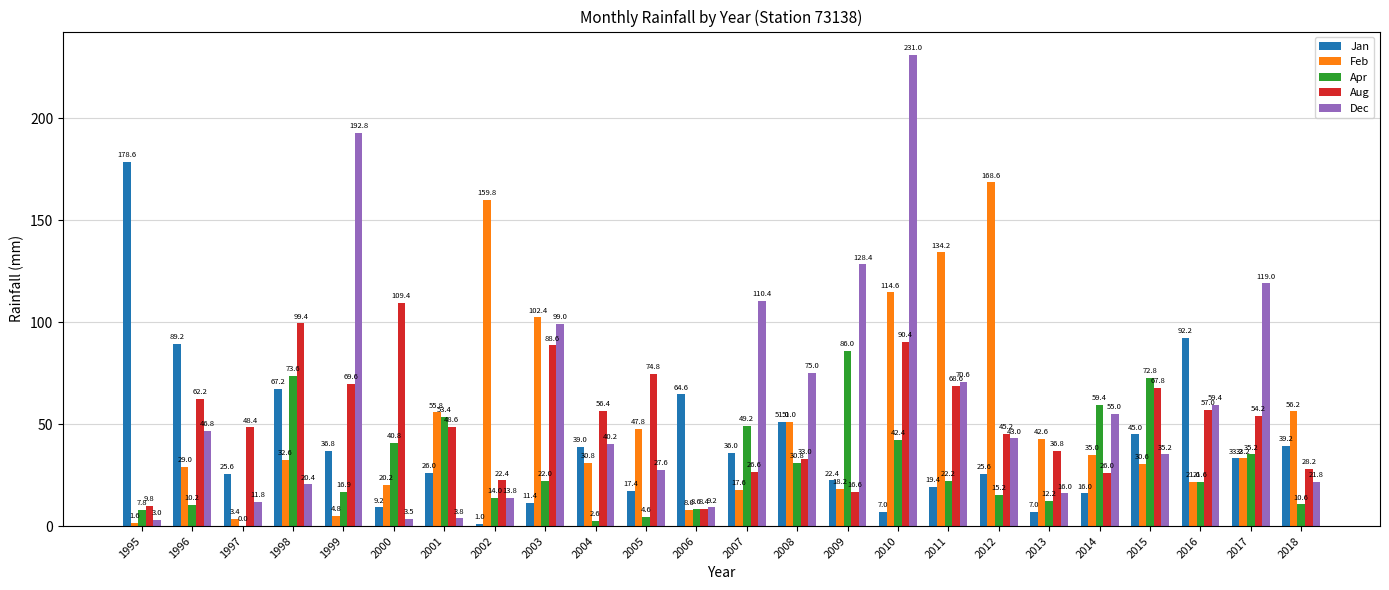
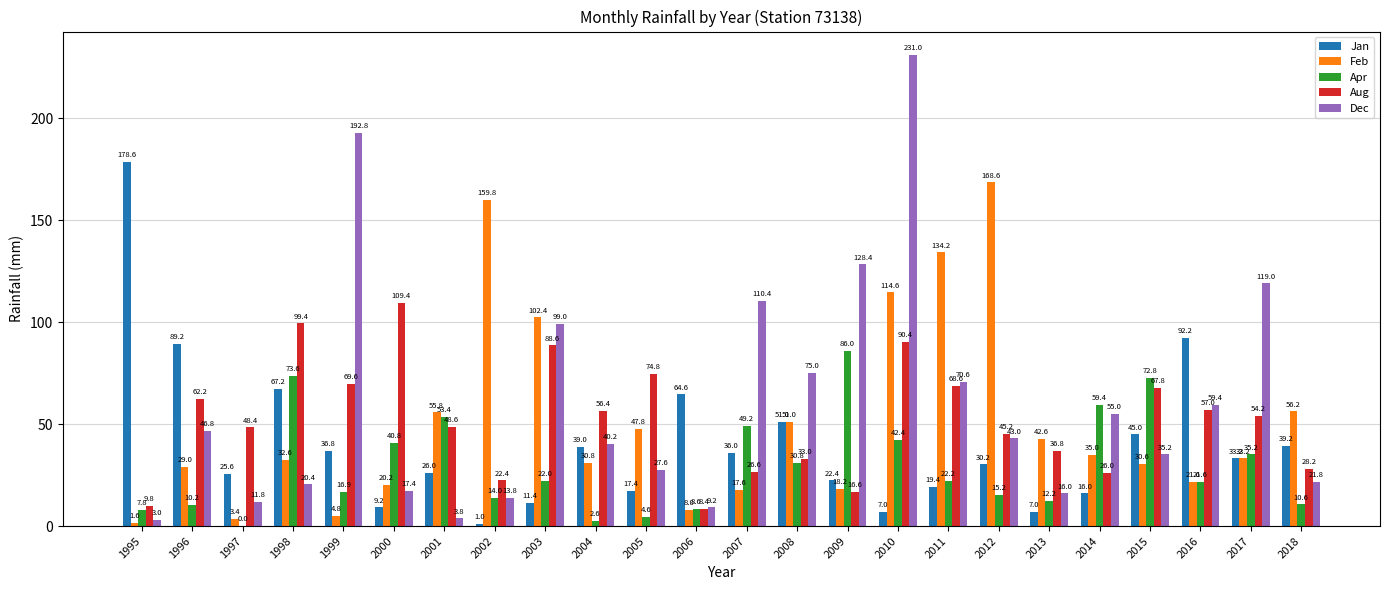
Dec, 2000: 3.5 -> 17.4
Jan, 2012: 25.6 -> 30.2
